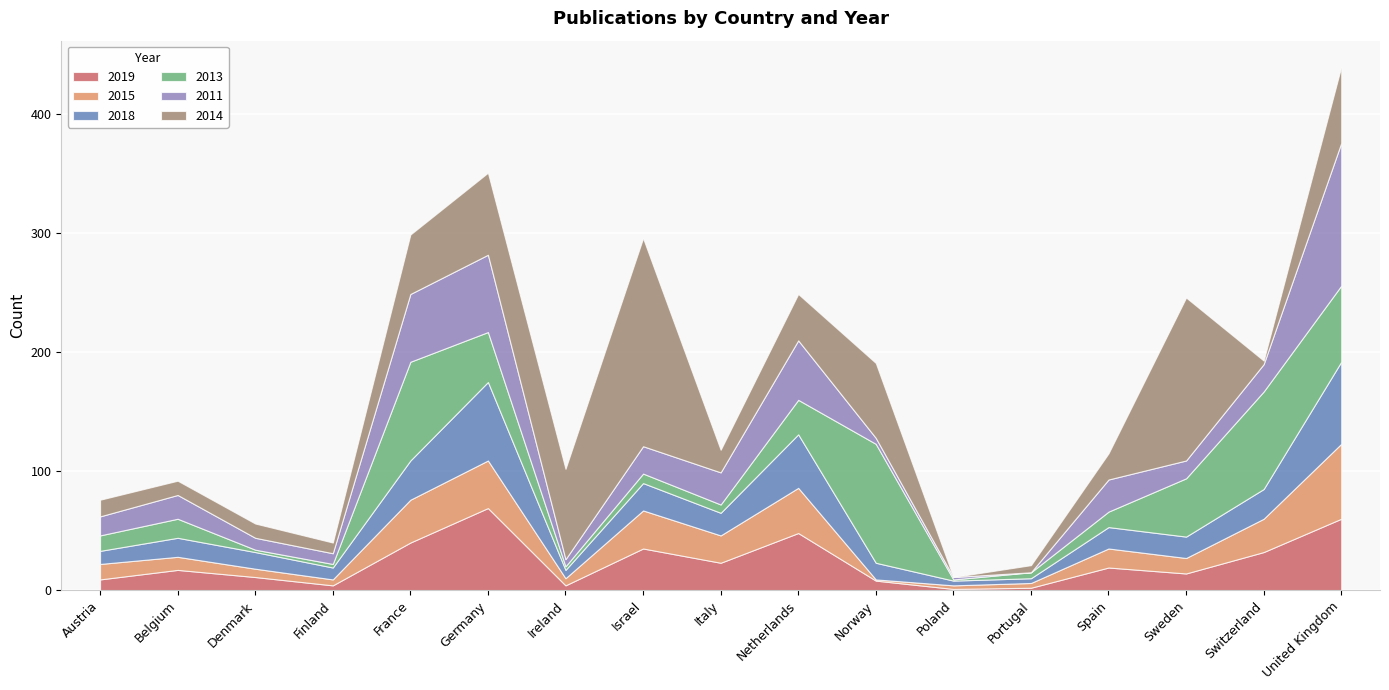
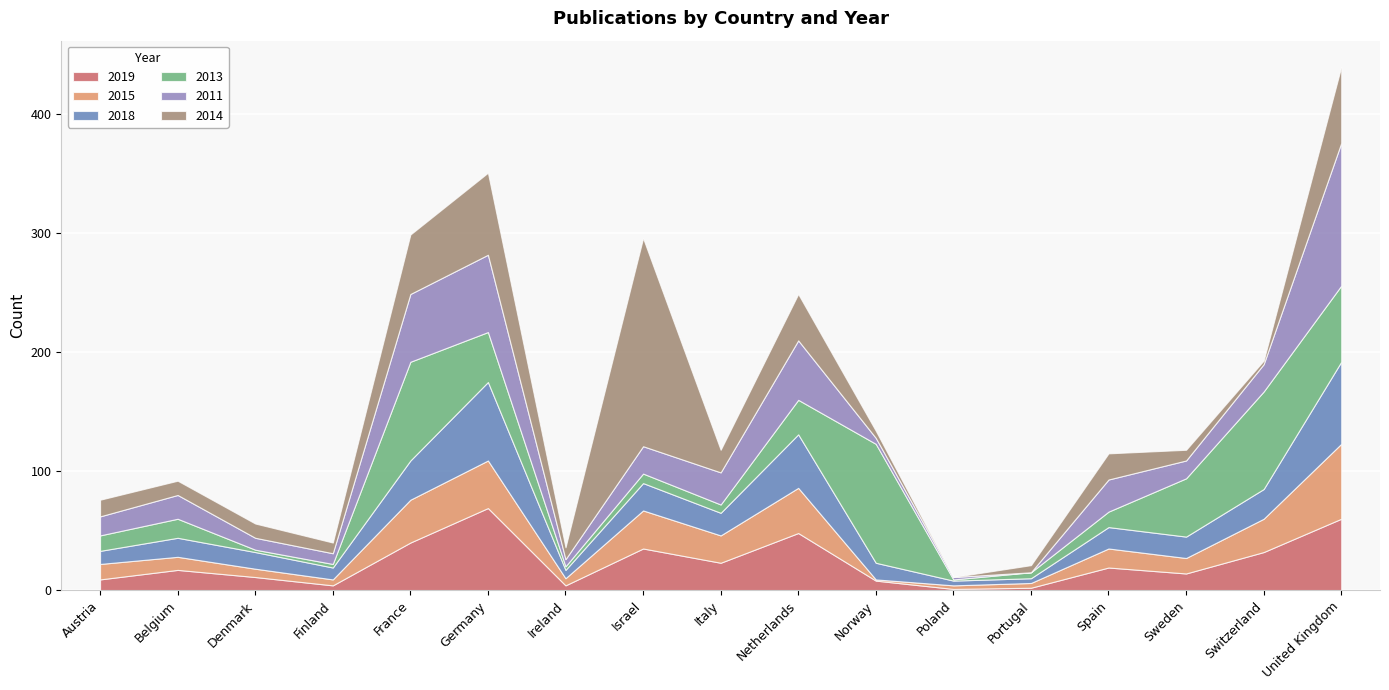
2014, Ireland: 76 -> 10
2014, Norway: 63 -> 6
2014, Sweden: 137 -> 9
